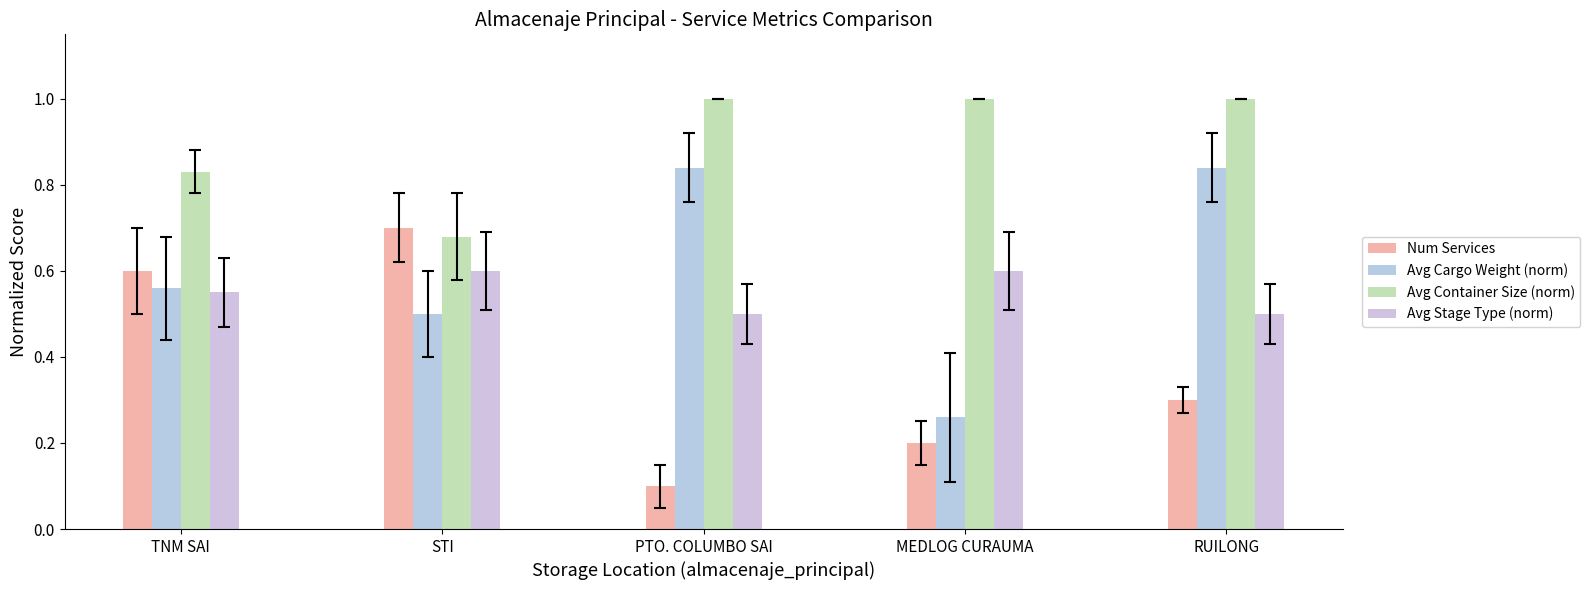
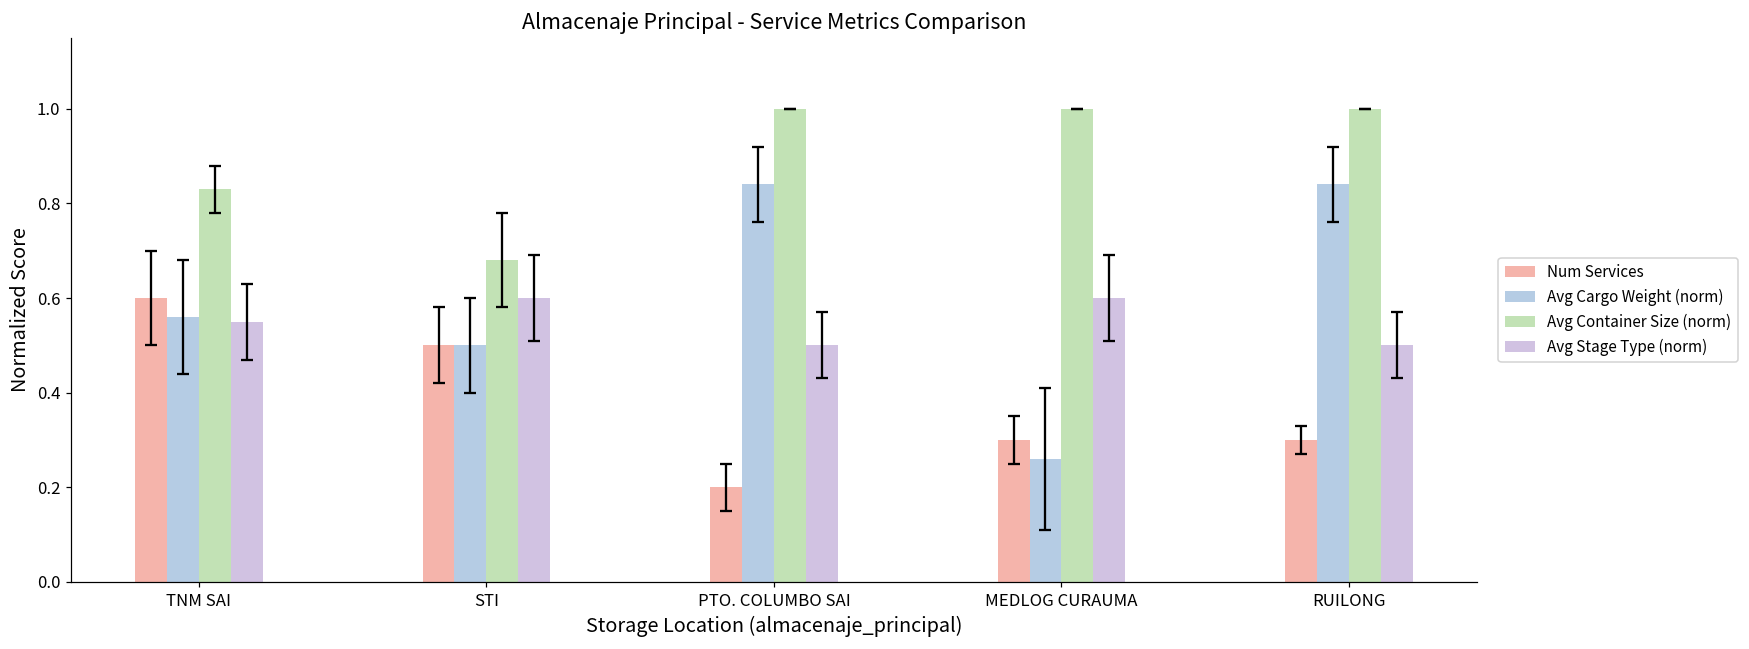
Num Services, STI: 0.7 -> 0.5
Num Services, PTO. COLUMBO SAI: 0.1 -> 0.2
Num Services, MEDLOG CURAUMA: 0.2 -> 0.3
